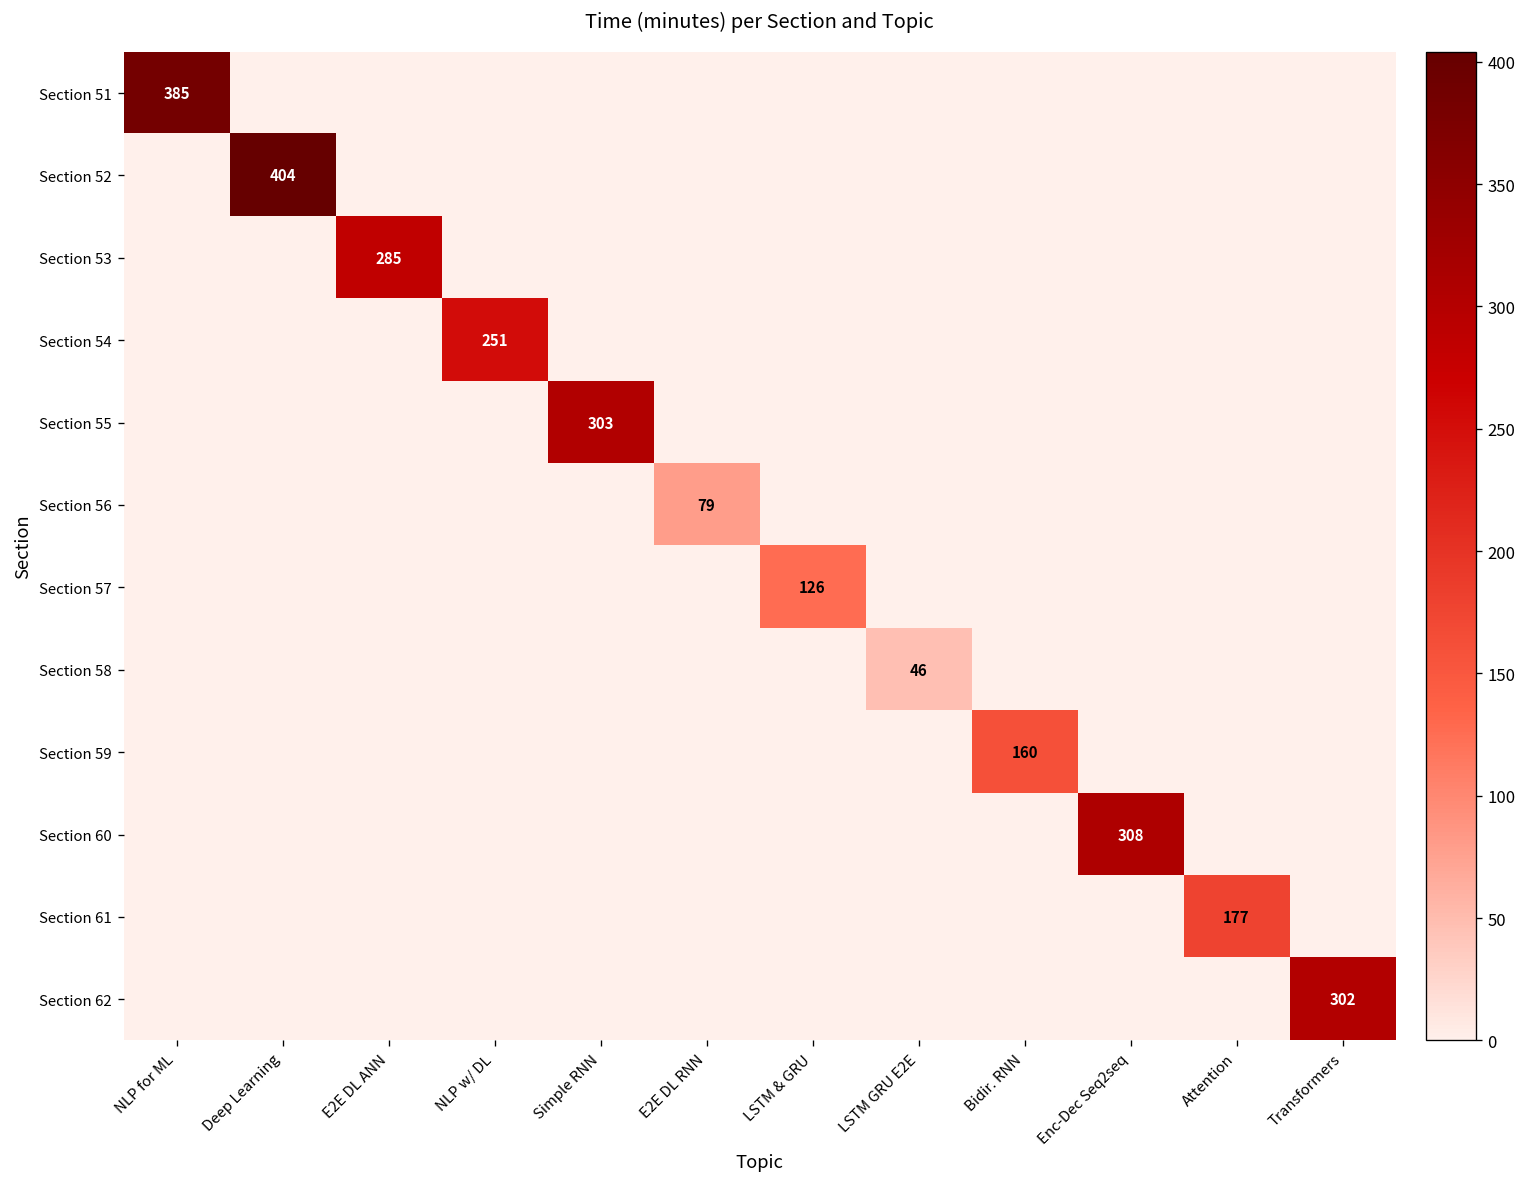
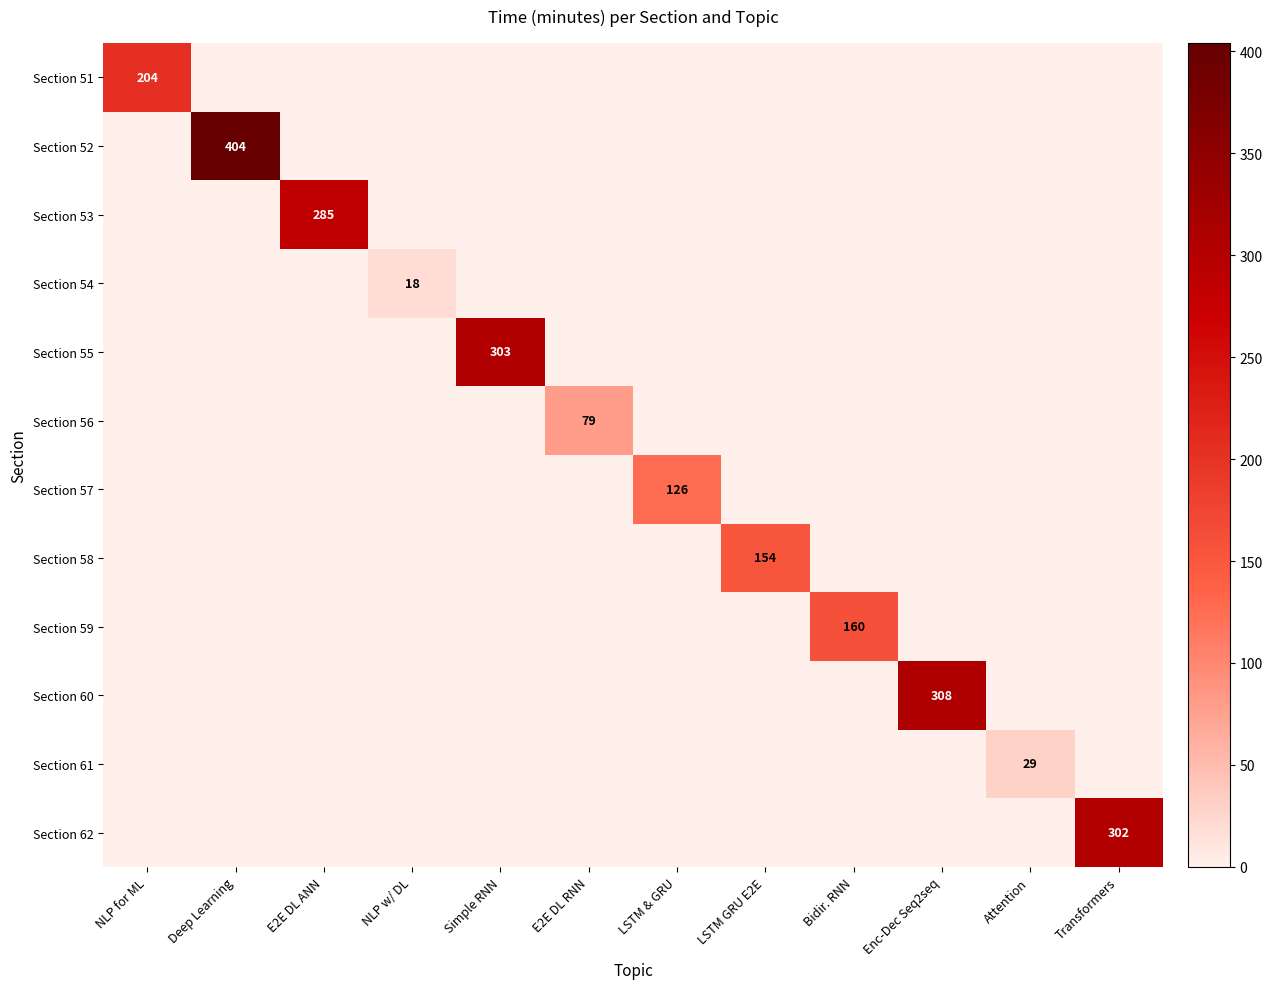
Section 51, NLP for ML: 385 -> 204
Section 54, NLP w/ DL: 251 -> 18
Section 58, LSTM GRU E2E: 46 -> 154
Section 61, Attention: 177 -> 29
